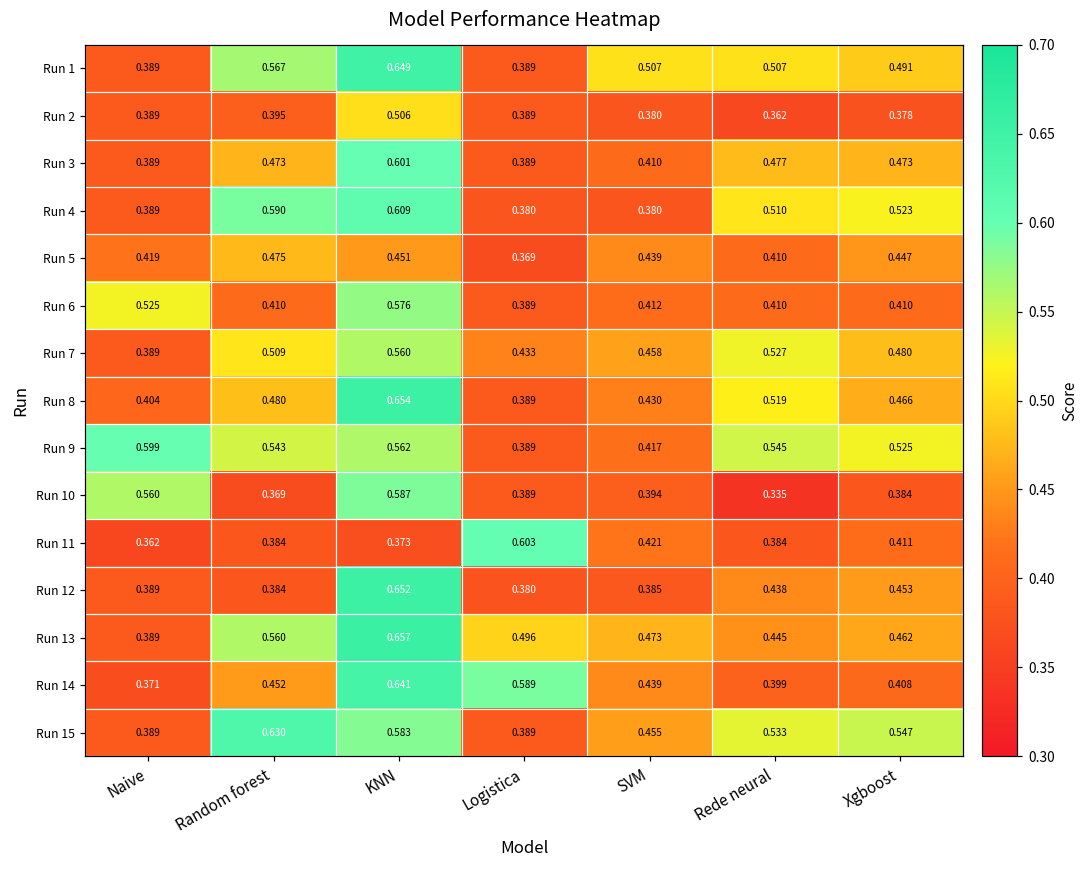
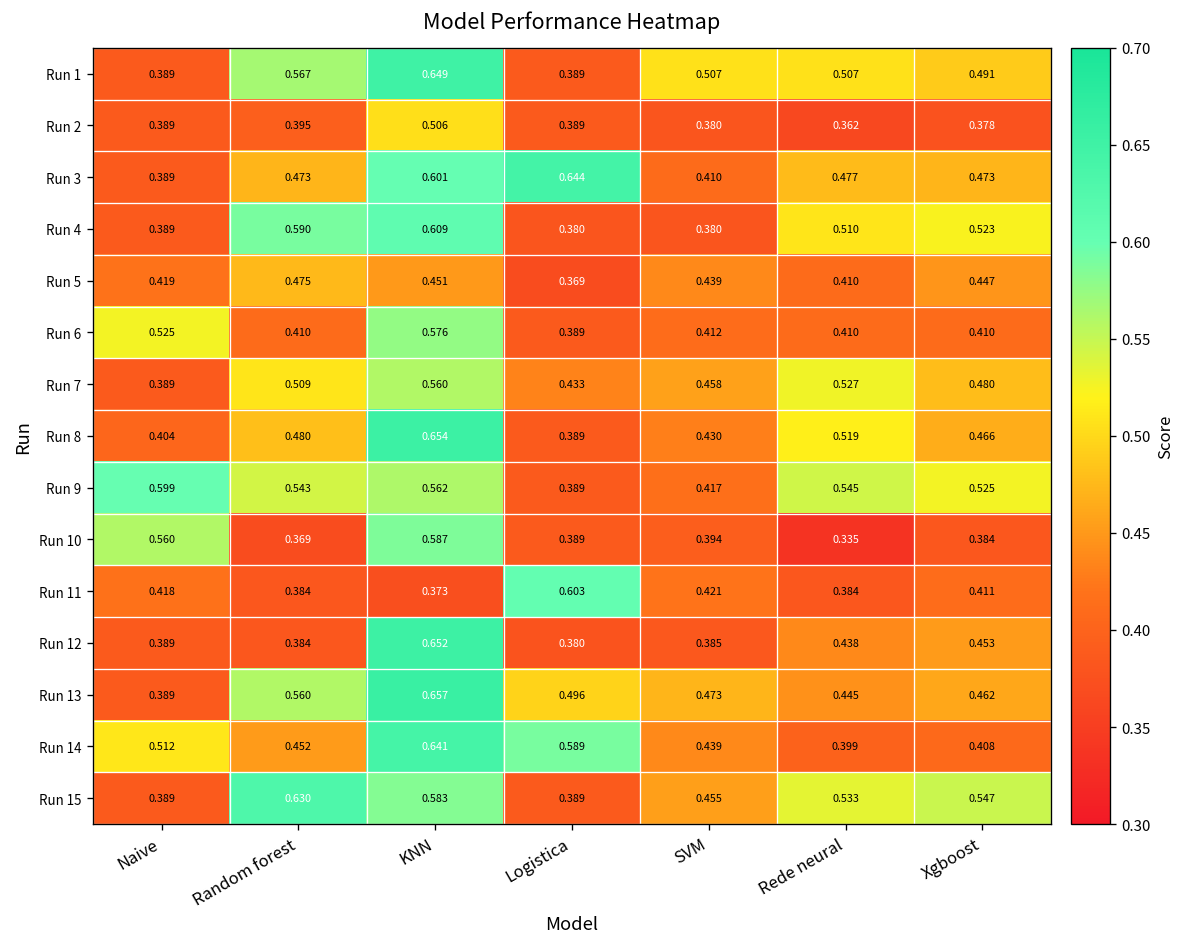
Run 3, Logistica: 0.389 -> 0.644
Run 11, Naive: 0.362 -> 0.418
Run 14, Naive: 0.371 -> 0.512
